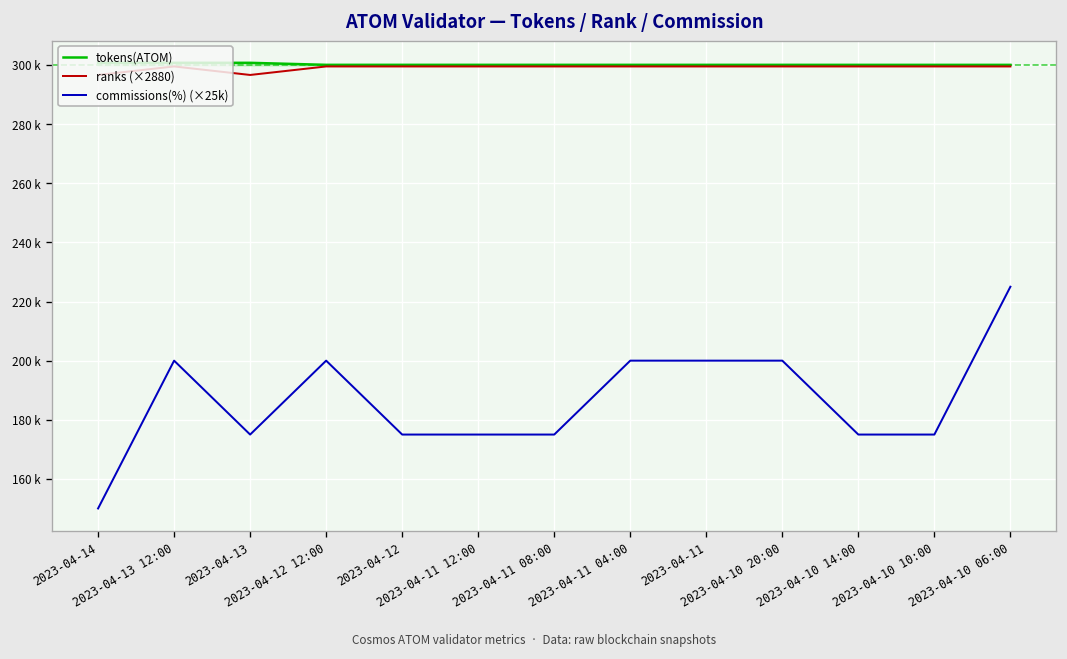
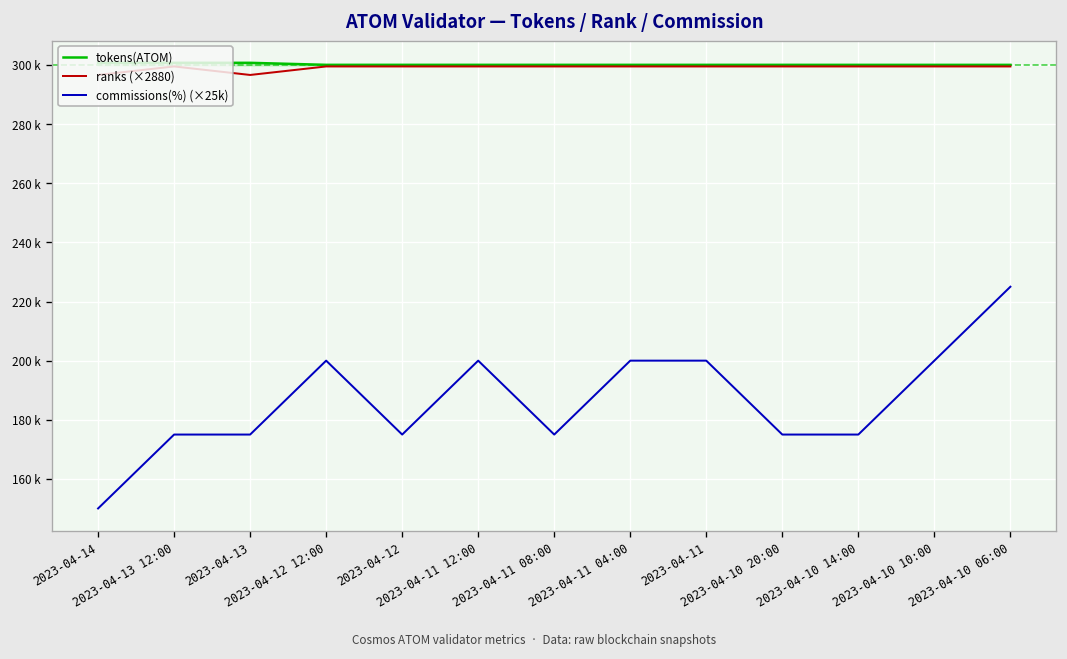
commissions(%) (×25k), 2023-04-13 12:00: 200000 -> 175000
commissions(%) (×25k), 2023-04-11 12:00: 175000 -> 200000
commissions(%) (×25k), 2023-04-10 20:00: 200000 -> 175000
commissions(%) (×25k), 2023-04-10 10:00: 175000 -> 200000
